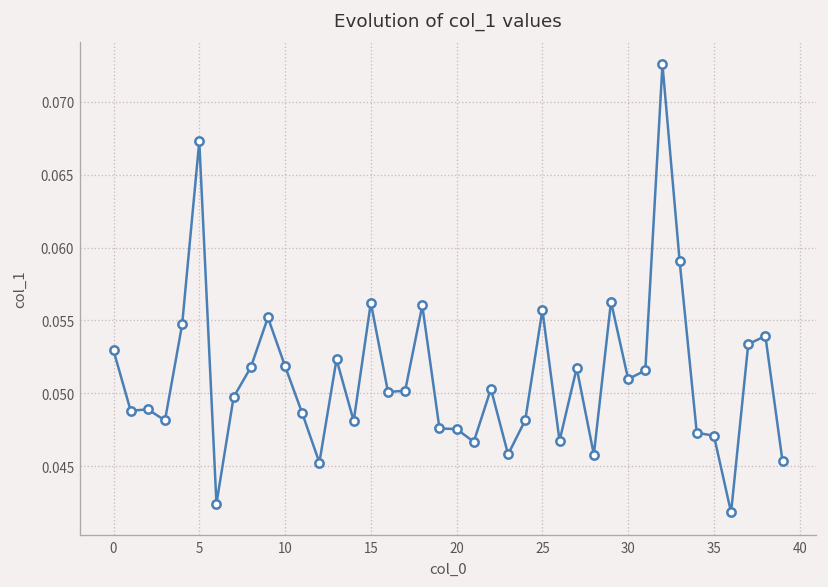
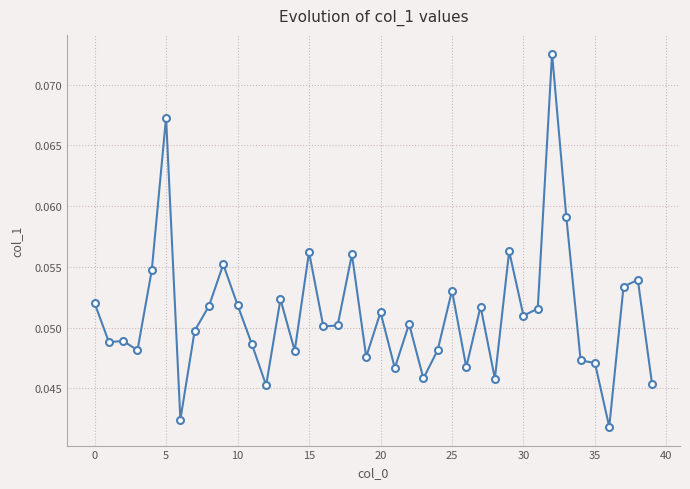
0: 0.0529 -> 0.0520
20: 0.0475 -> 0.0513
25: 0.0557 -> 0.0530
